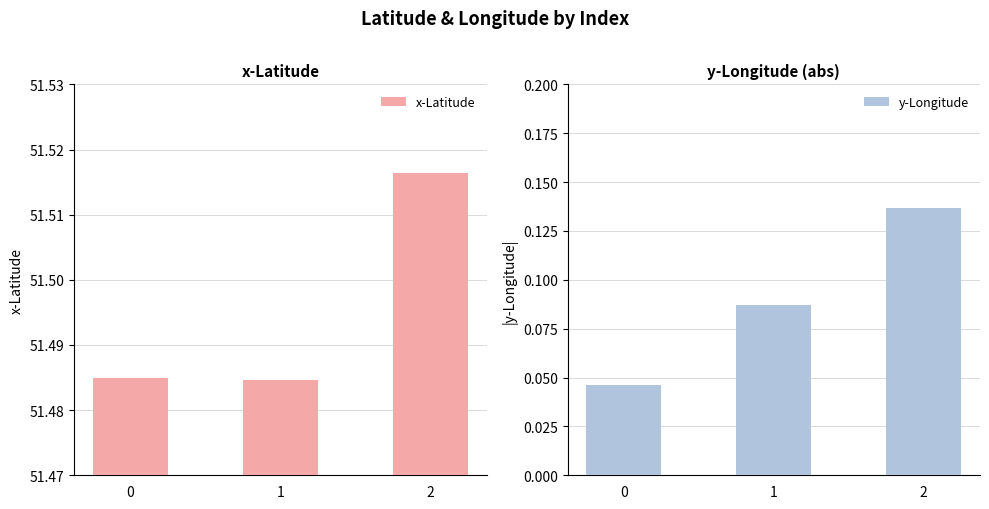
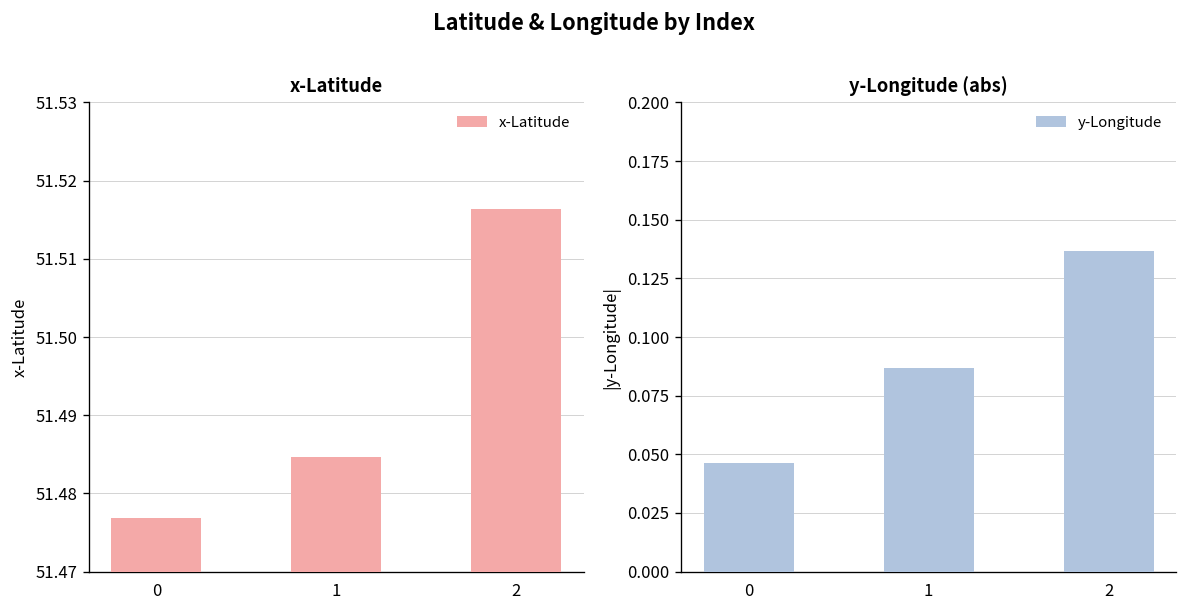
x-Latitude, 0: 51.485 -> 51.477
